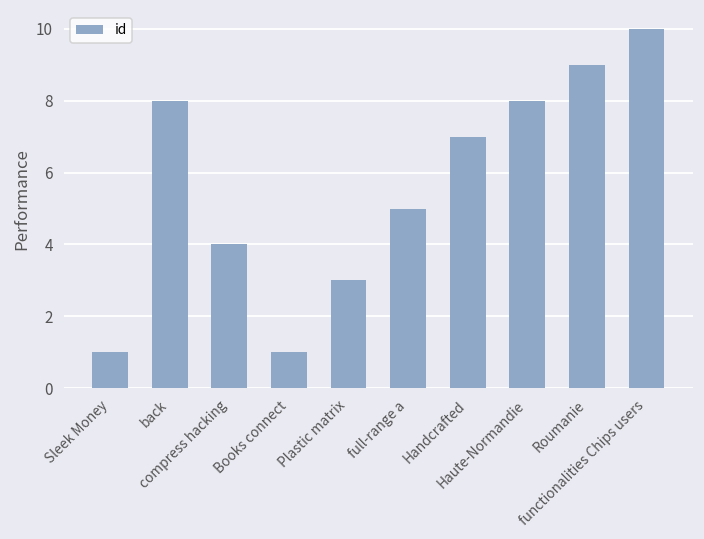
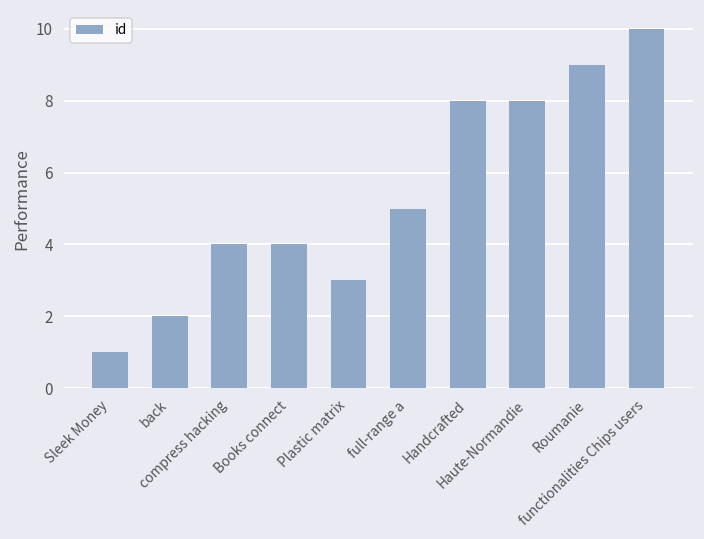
back: 8 -> 2
Books connect: 1 -> 4
Handcrafted: 7 -> 8
